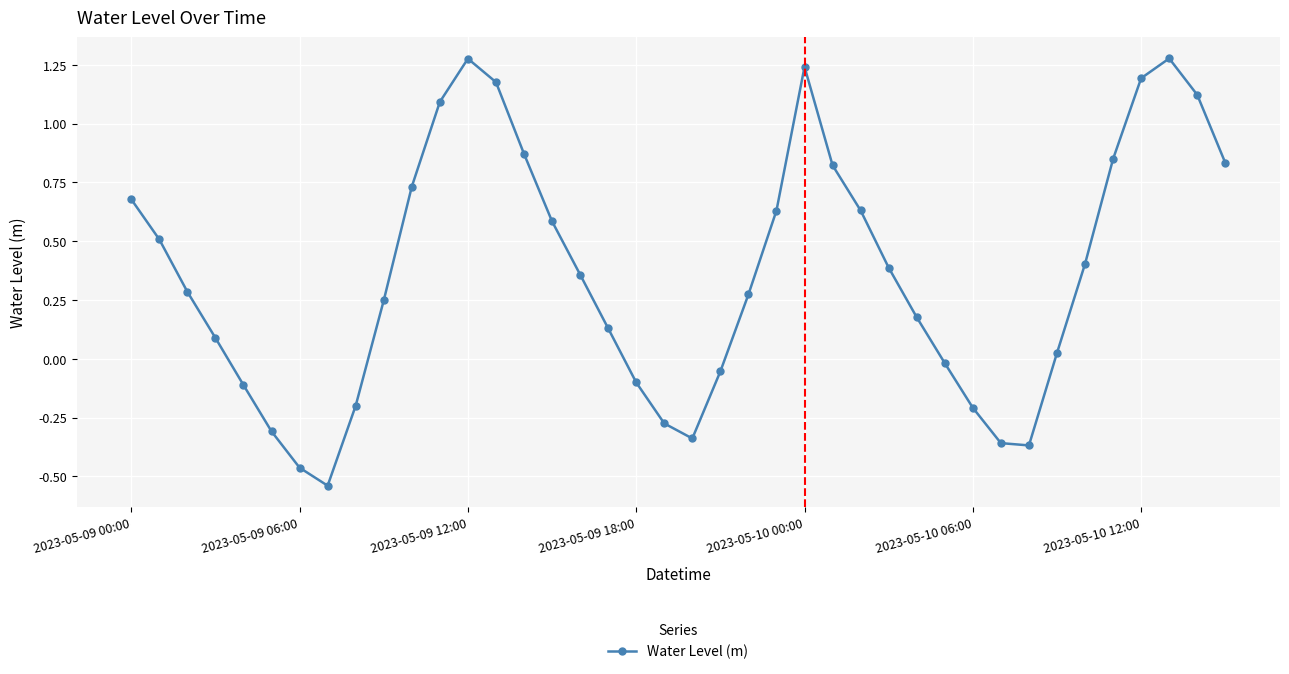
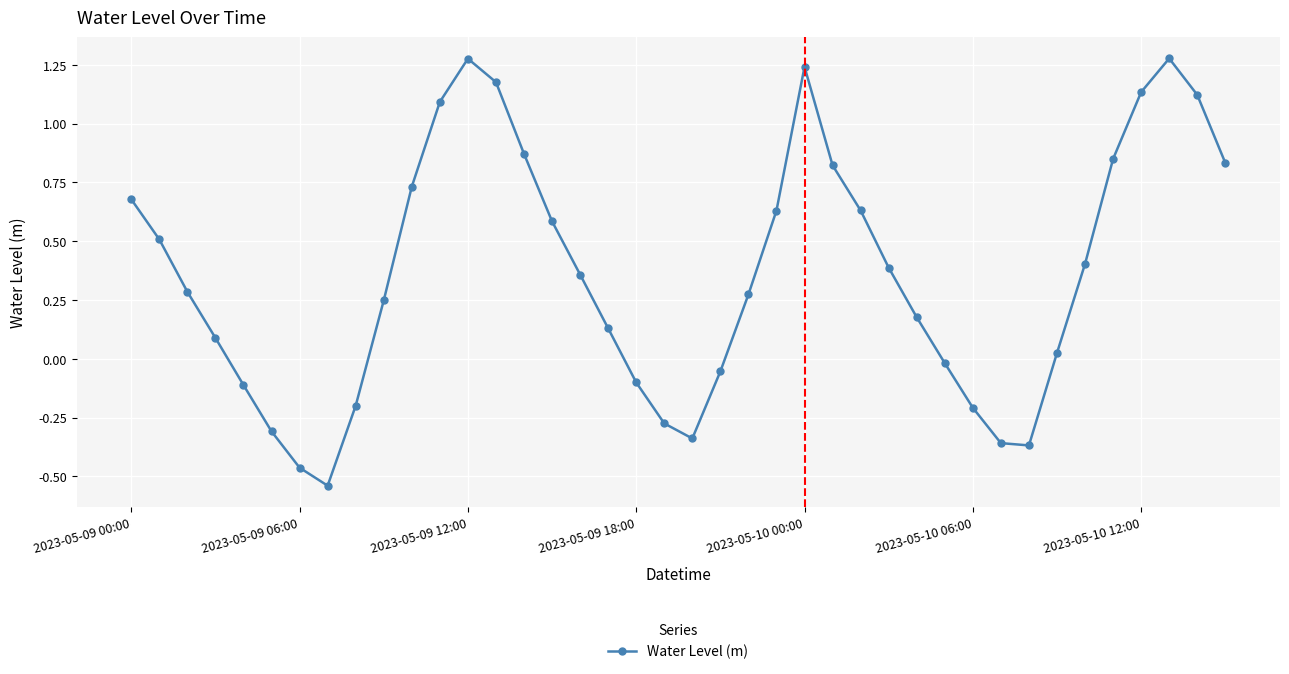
2023-05-10 12:00: 1.19 -> 1.13
